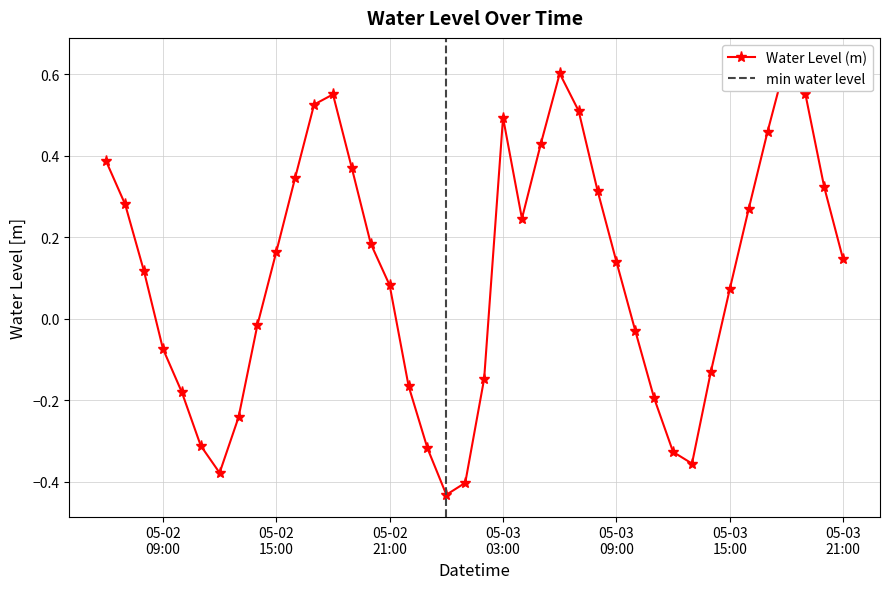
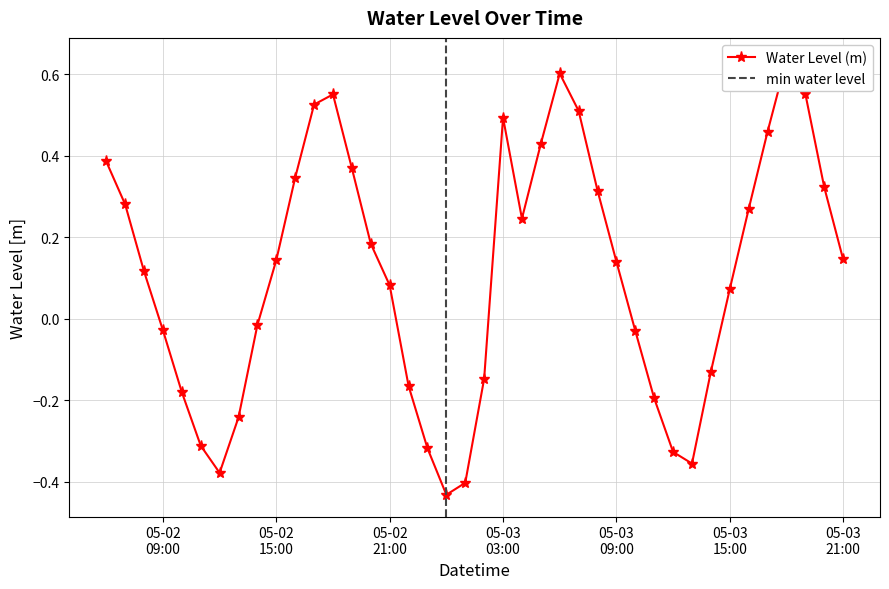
05-02 09:00: -0.07 -> -0.03
05-02 15:00: 0.16 -> 0.14
